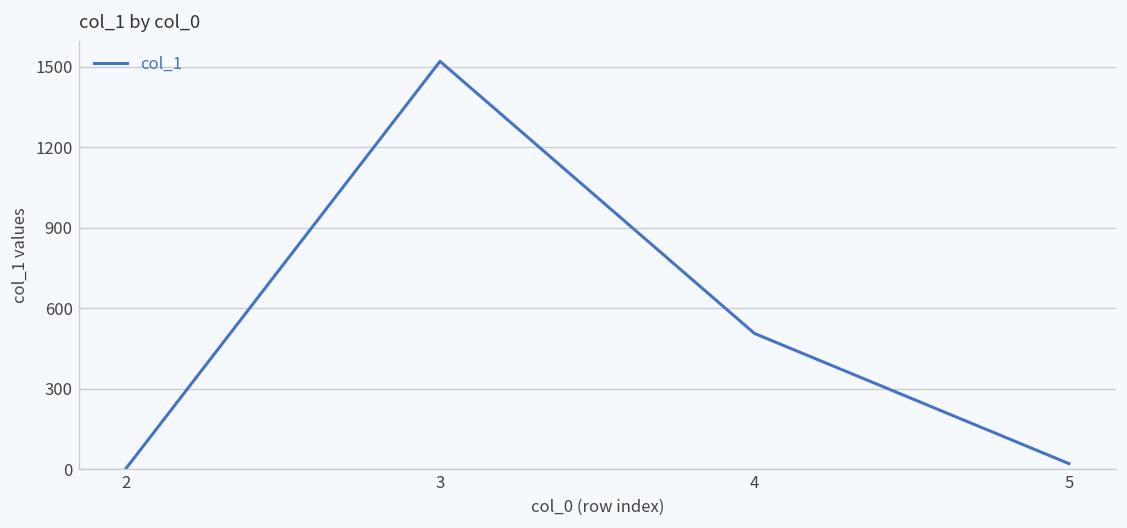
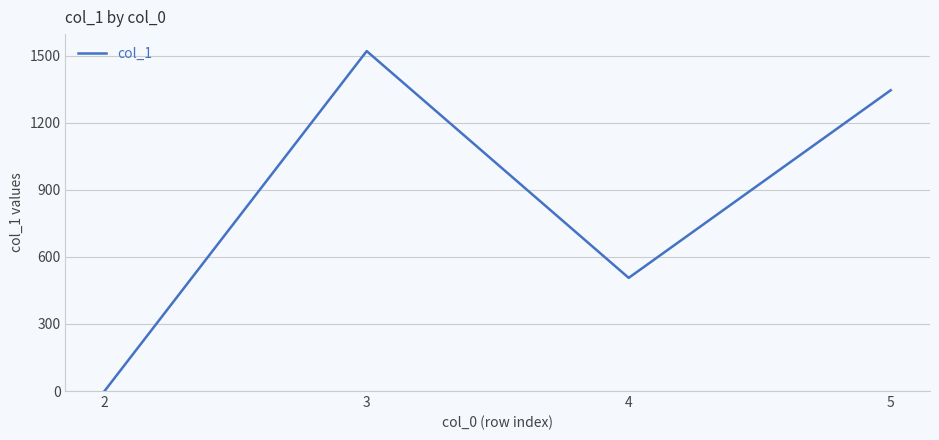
5: 20 -> 1350
